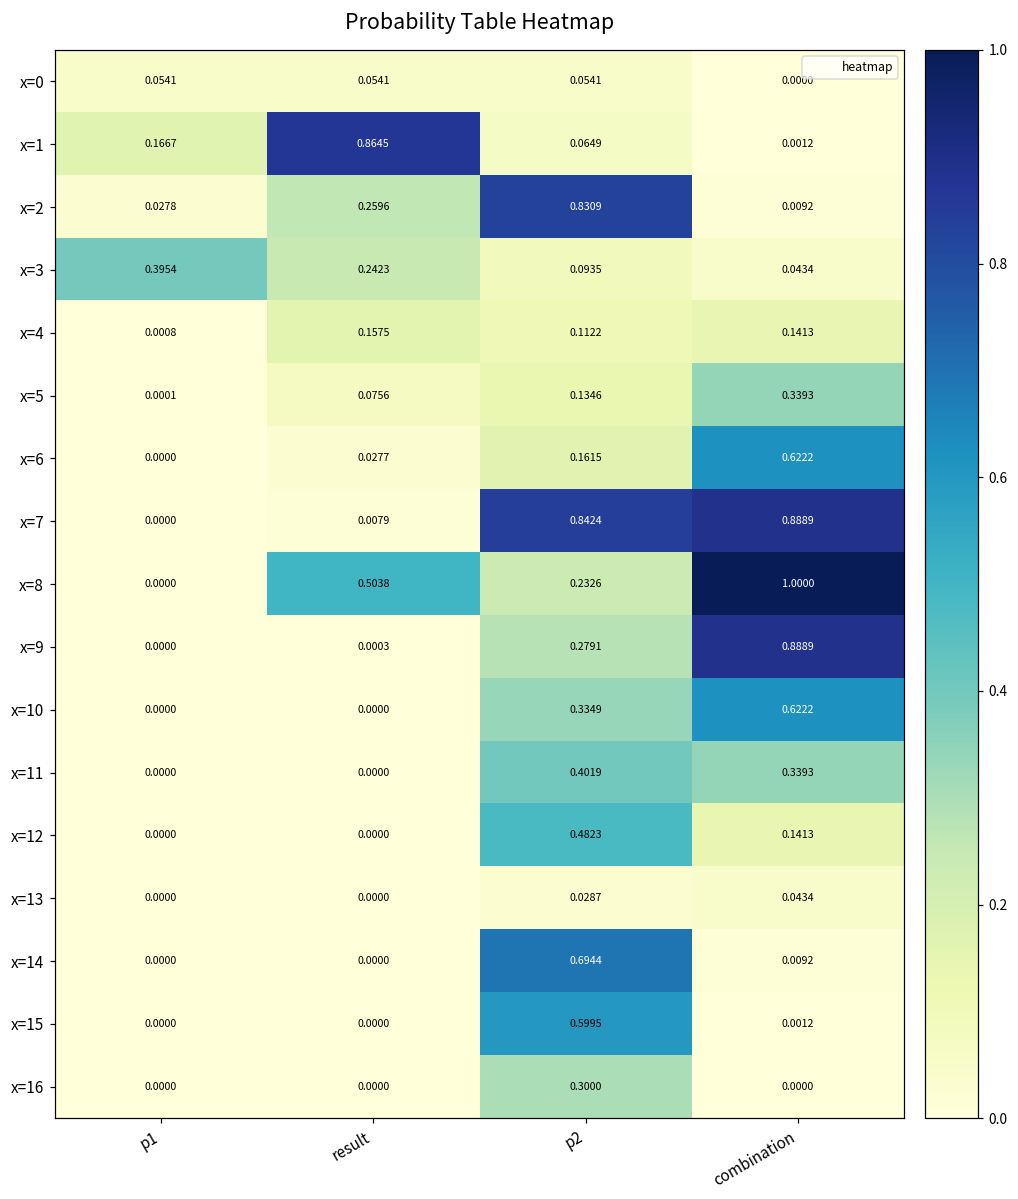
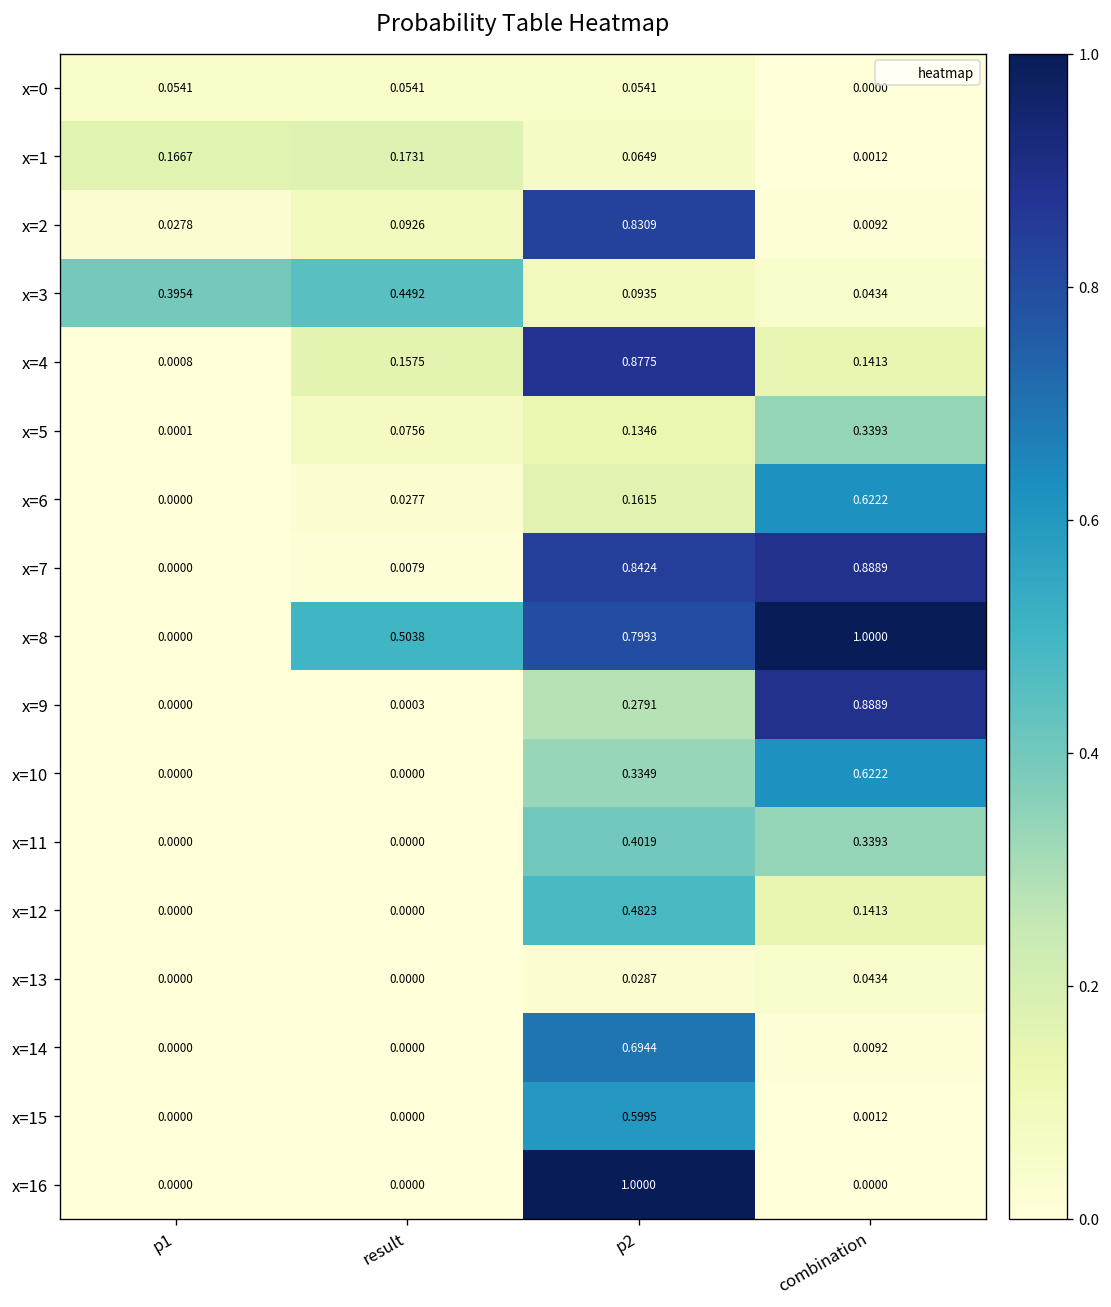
x=1, result: 0.8645 -> 0.1731
x=2, result: 0.2596 -> 0.0926
x=3, result: 0.2423 -> 0.4492
x=4, p2: 0.1122 -> 0.8775
x=8, p2: 0.2326 -> 0.7993
x=16, p2: 0.3000 -> 1.0000
